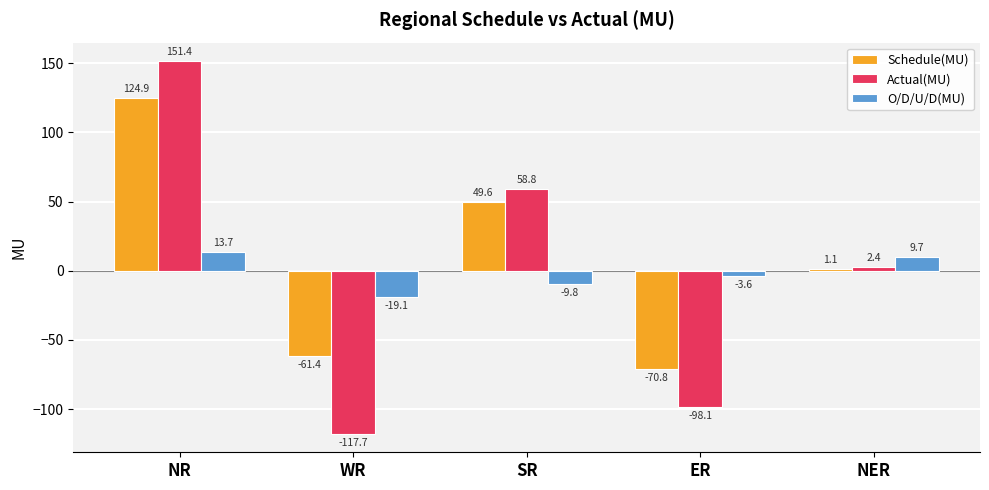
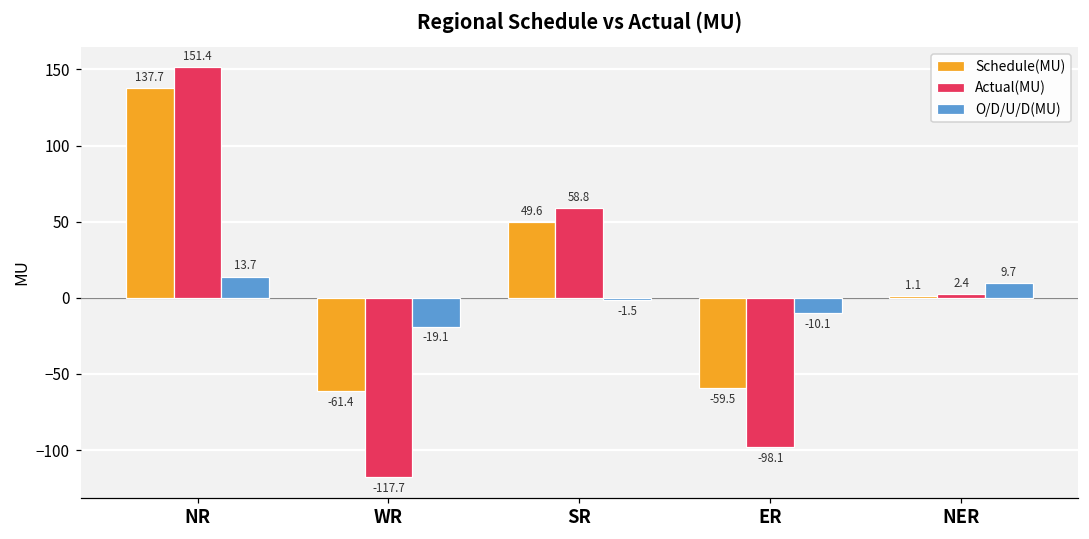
Schedule(MU), NR: 124.9 -> 137.7
O/D/U/D(MU), SR: -9.8 -> -1.5
Schedule(MU), ER: -70.8 -> -59.5
O/D/U/D(MU), ER: -3.6 -> -10.1
